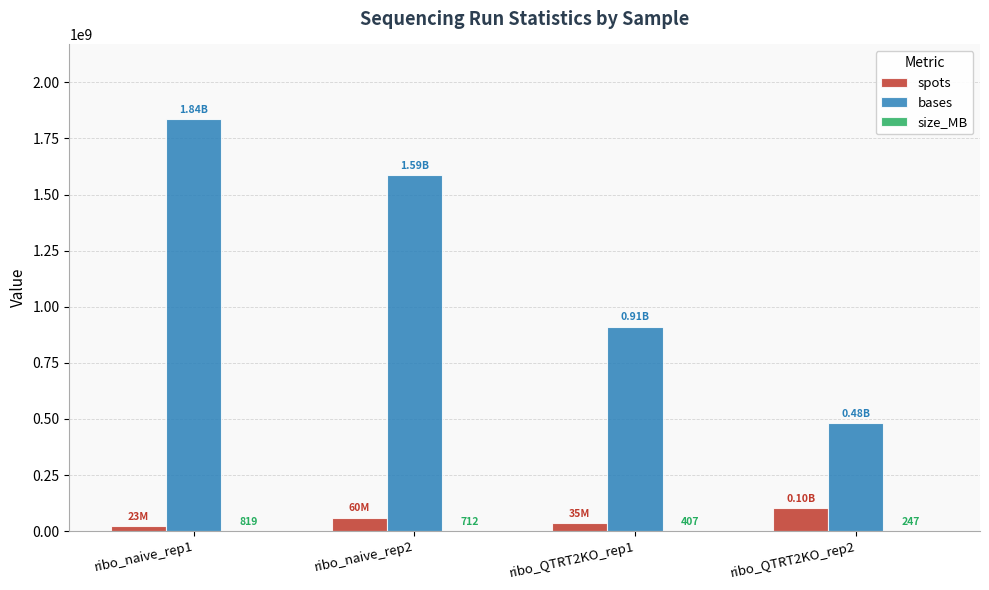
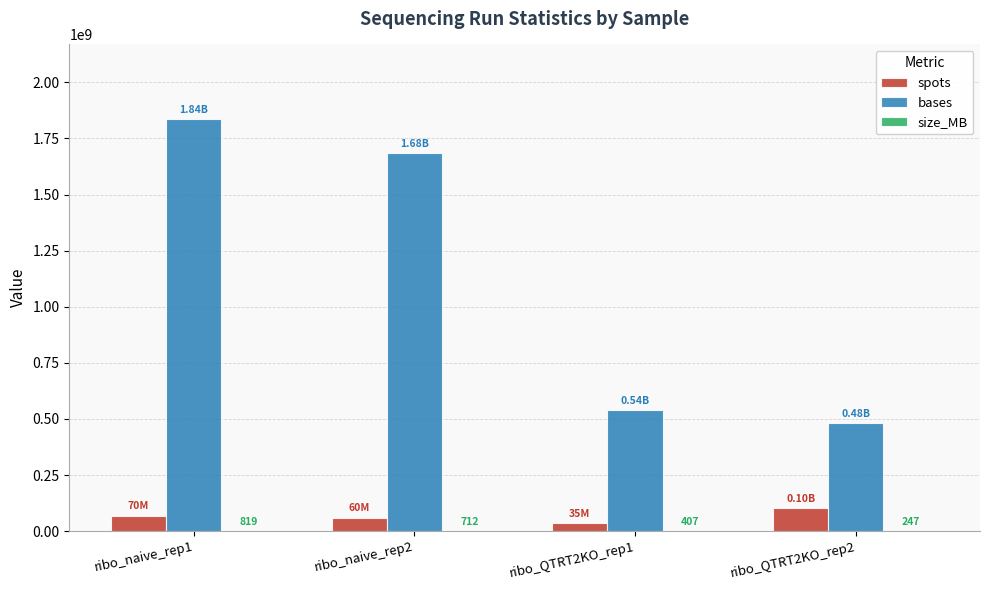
spots, ribo_naive_rep1: 23M -> 70M
bases, ribo_naive_rep2: 1.59B -> 1.68B
bases, ribo_QTRT2KO_rep1: 0.91B -> 0.54B
